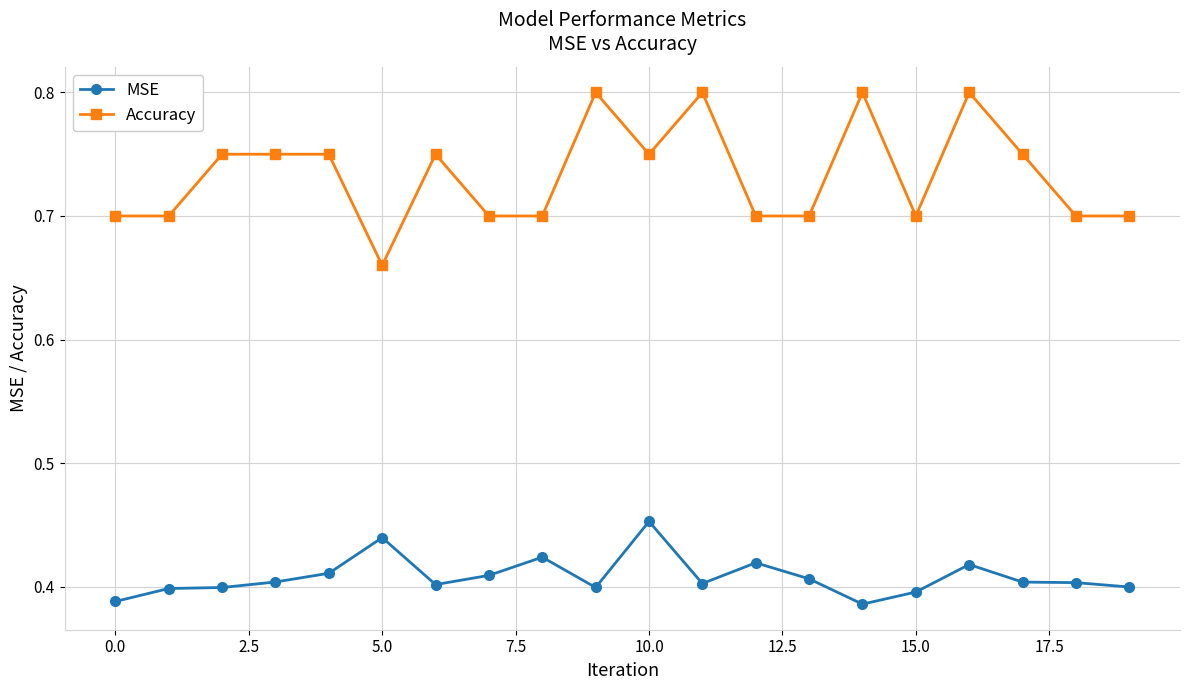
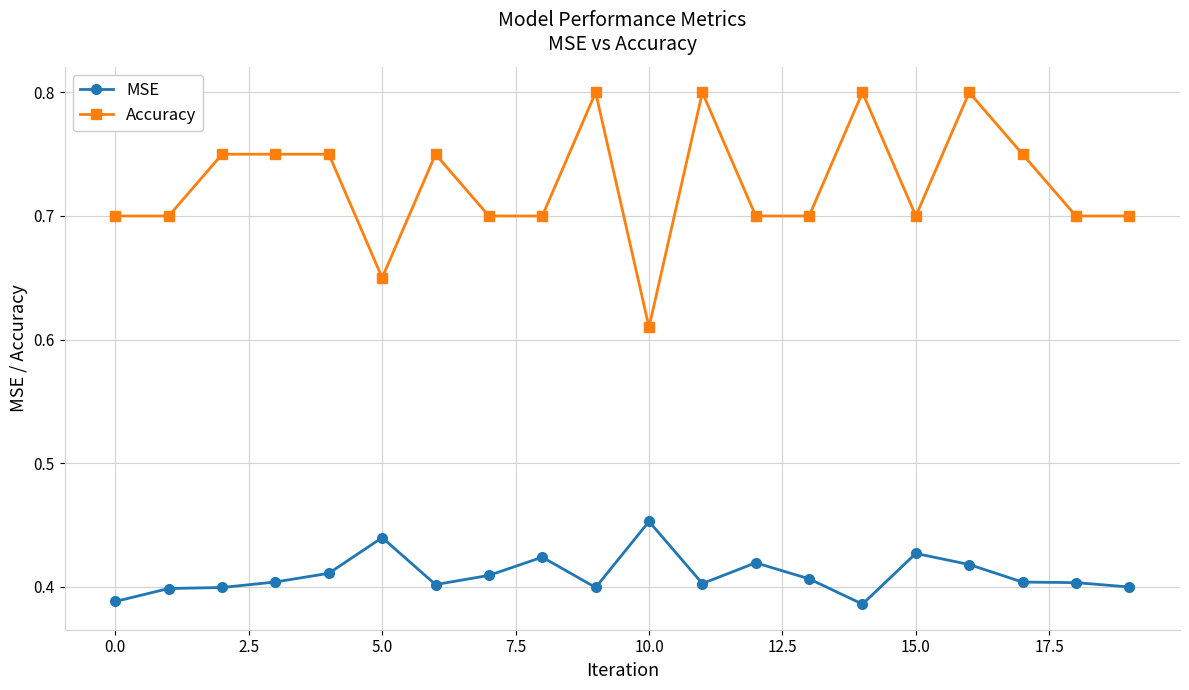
Accuracy, 5.0: 0.66 -> 0.65
Accuracy, 10.0: 0.75 -> 0.61
MSE, 15.0: 0.396 -> 0.427
